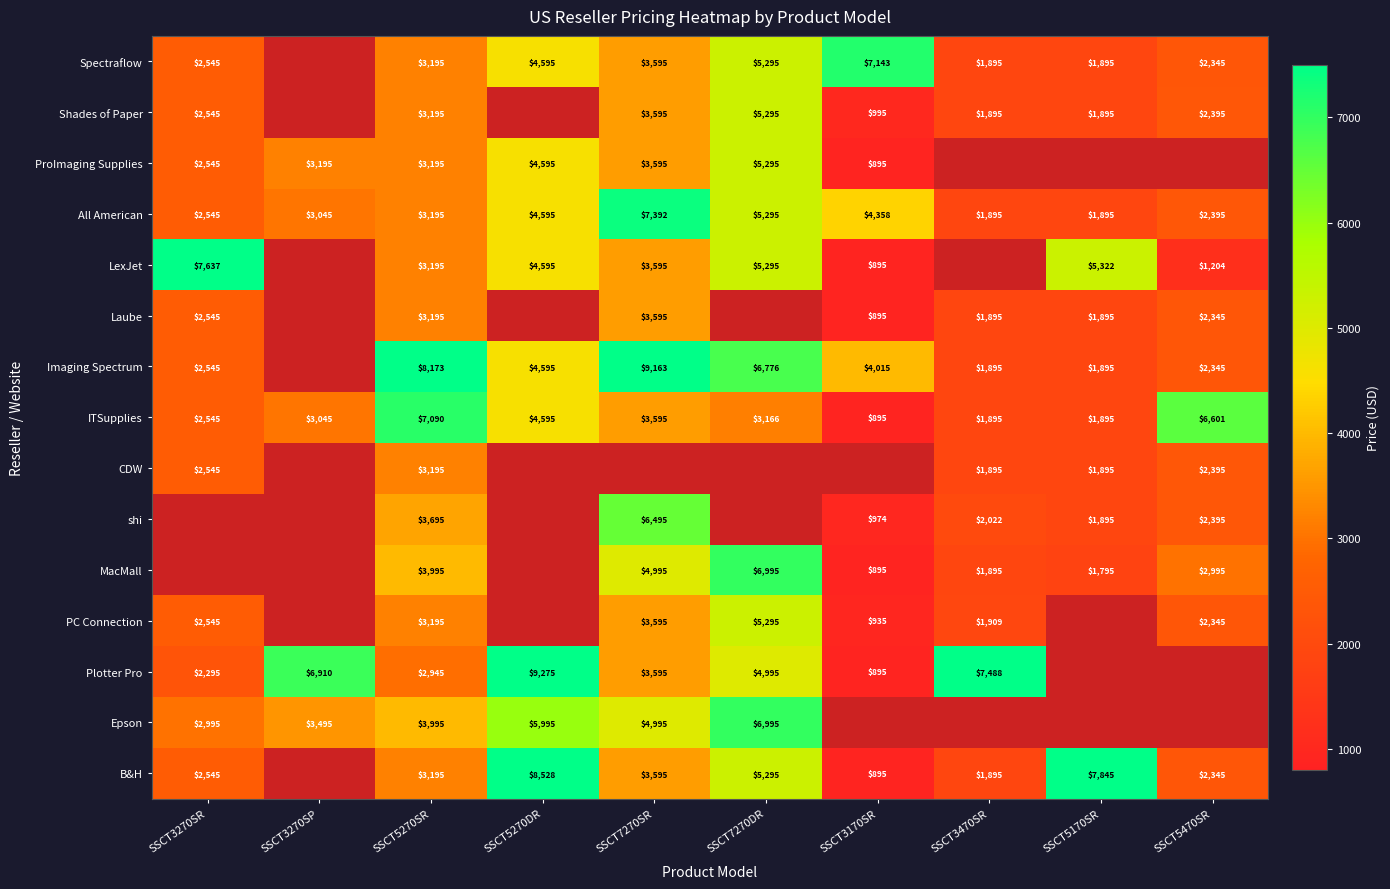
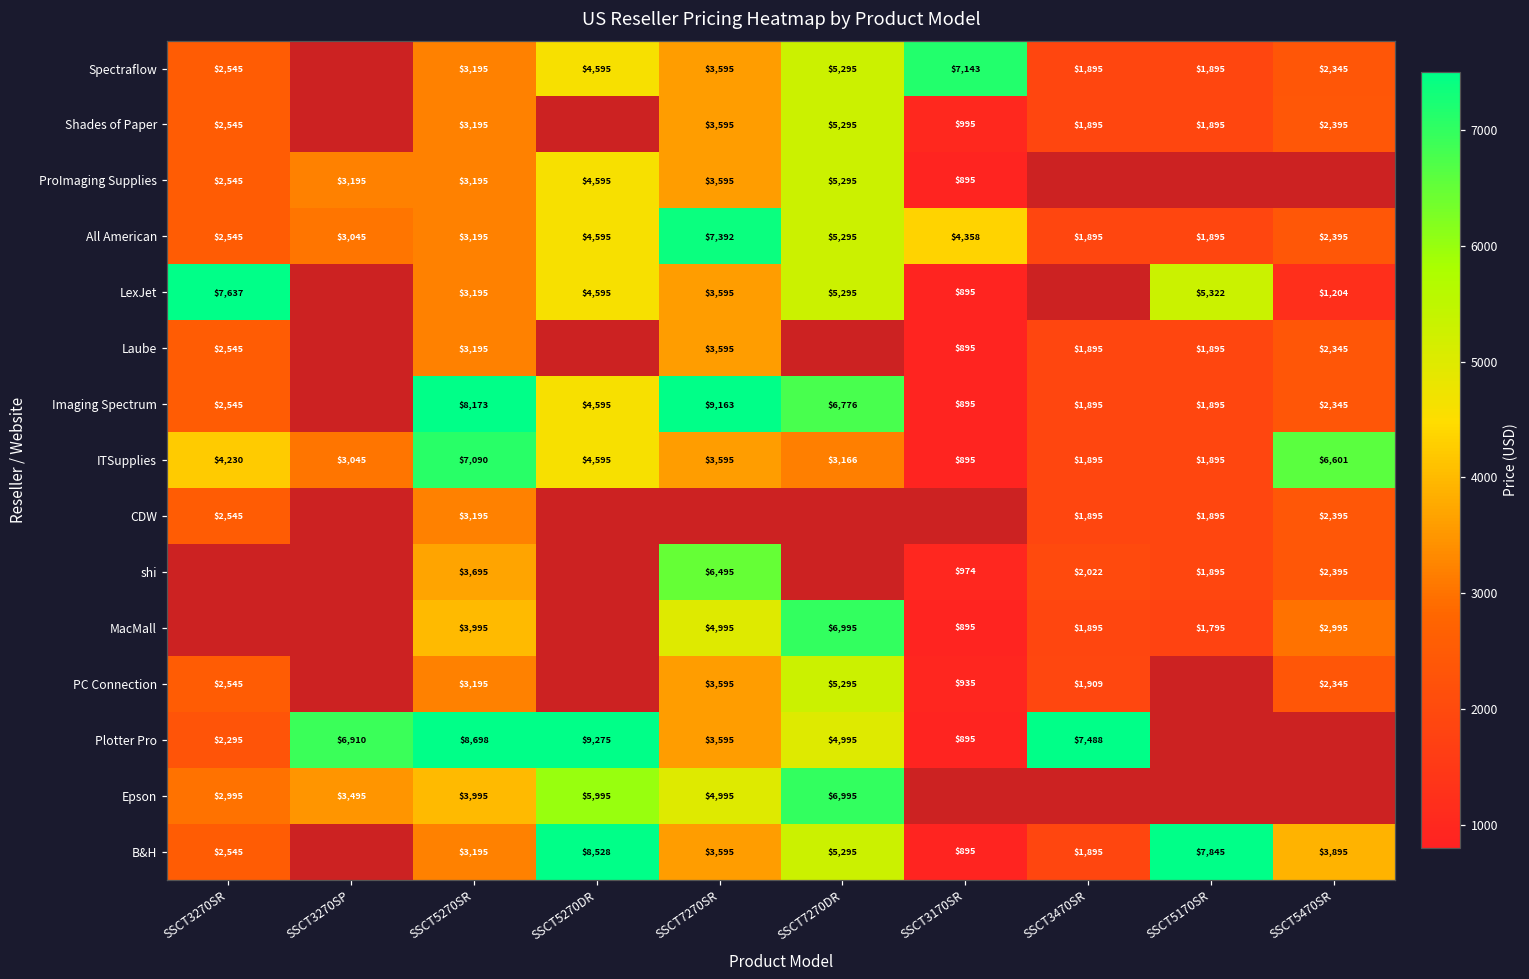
Imaging Spectrum, SSCT3170SR: $4,015 -> $895
ITSupplies, SSCT3270SR: $2,545 -> $4,230
Plotter Pro, SSCT5270SR: $2,945 -> $8,698
B&H, SSCT5470SR: $2,345 -> $3,895
